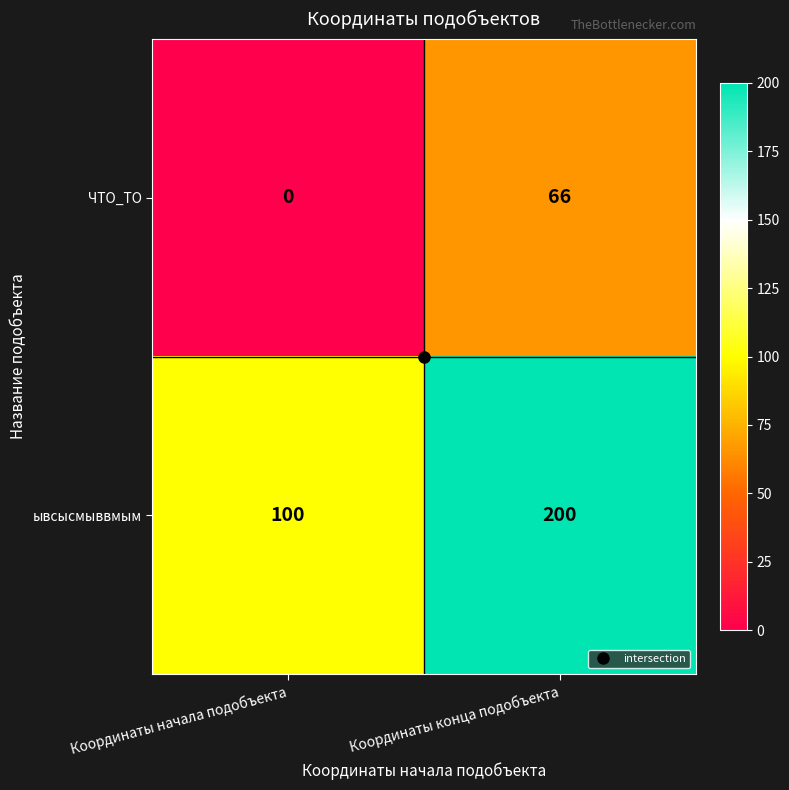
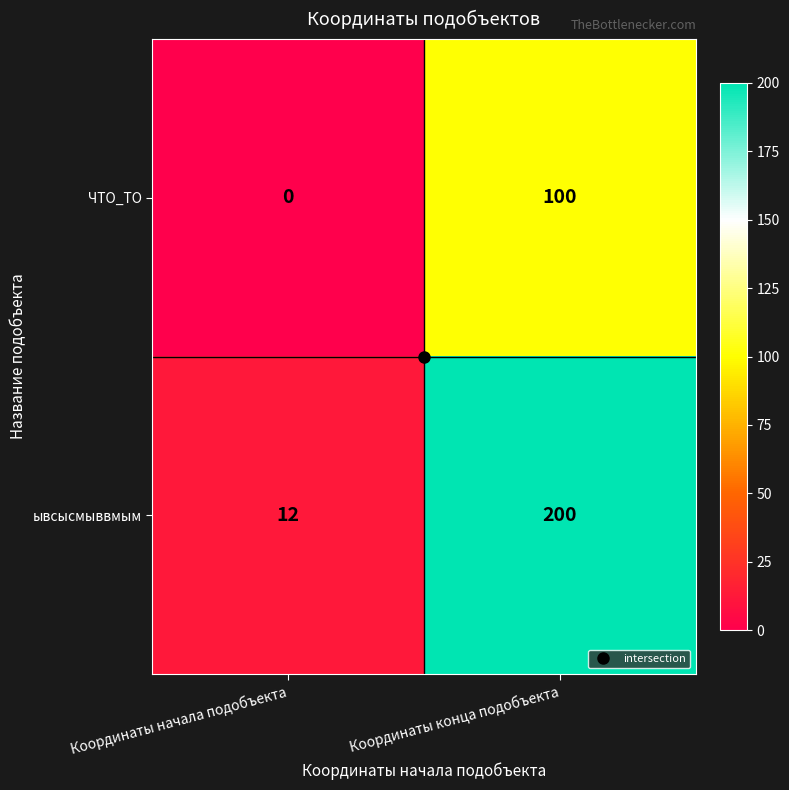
ЧТО_ТО, Координаты конца подобъекта: 66 -> 100
ывсысмыввмым, Координаты начала подобъекта: 100 -> 12
